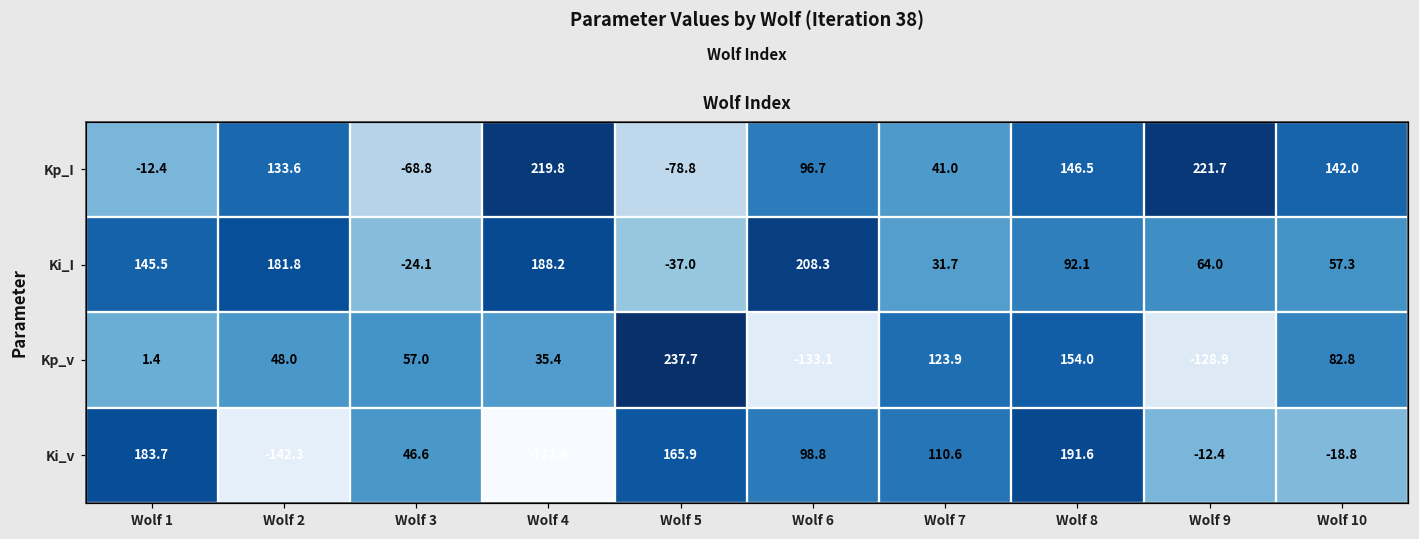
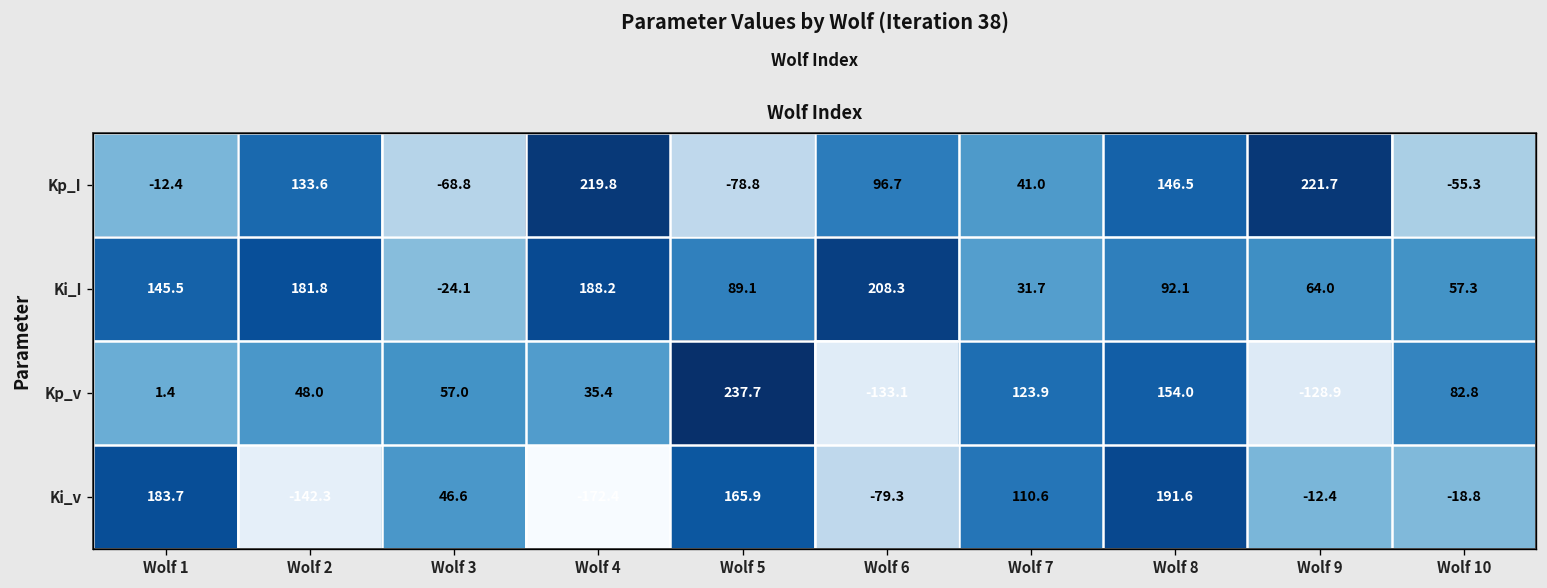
Kp_I, Wolf 10: 142.0 -> -55.3
Ki_I, Wolf 5: -37.0 -> 89.1
Ki_v, Wolf 6: 98.8 -> -79.3
